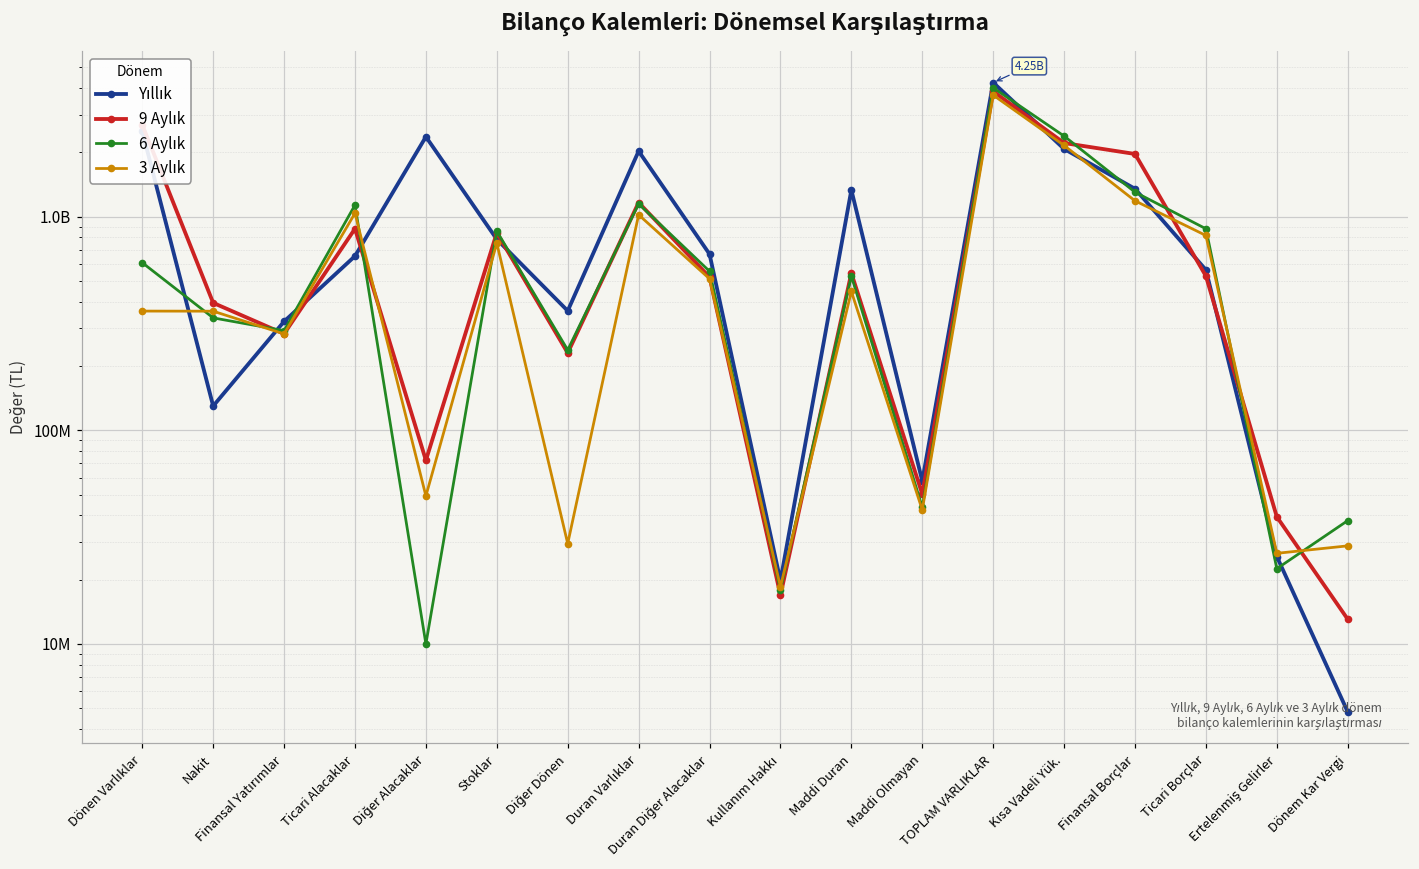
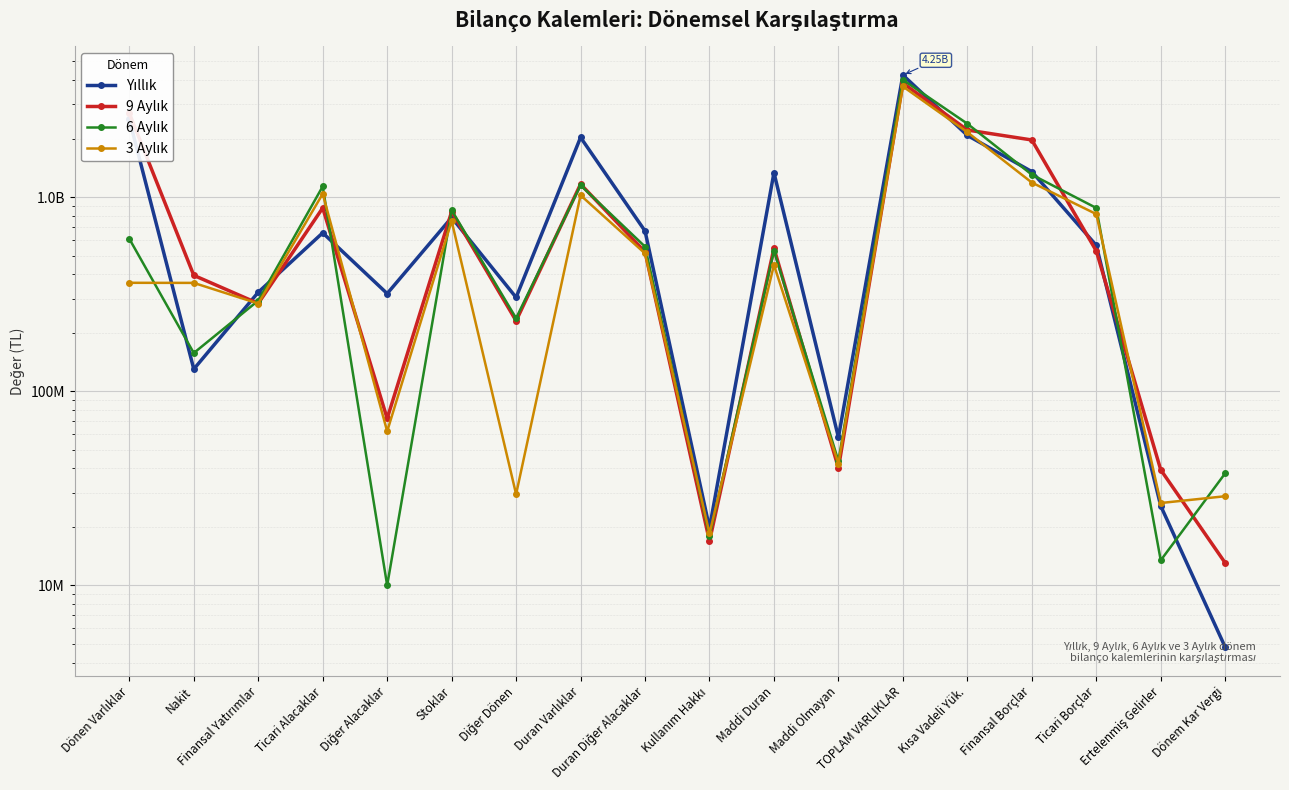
6 Aylık, Nakit: 340000000 -> 160000000
Yıllık, Diğer Alacaklar: 2400000000 -> 320000000
3 Aylık, Diğer Alacaklar: 49000000 -> 62000000
Yıllık, Diğer Dönen: 360000000 -> 300000000
9 Aylık, Maddi Olmayan: 50000000 -> 40000000
6 Aylık, Ertelenmiş Gelirler: 22000000 -> 13000000
